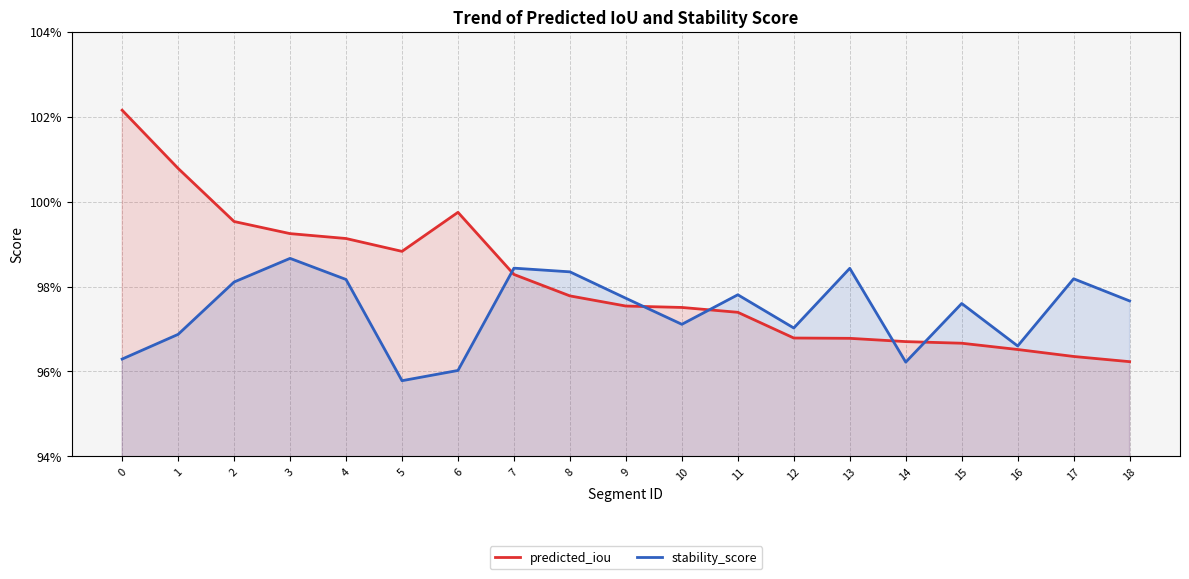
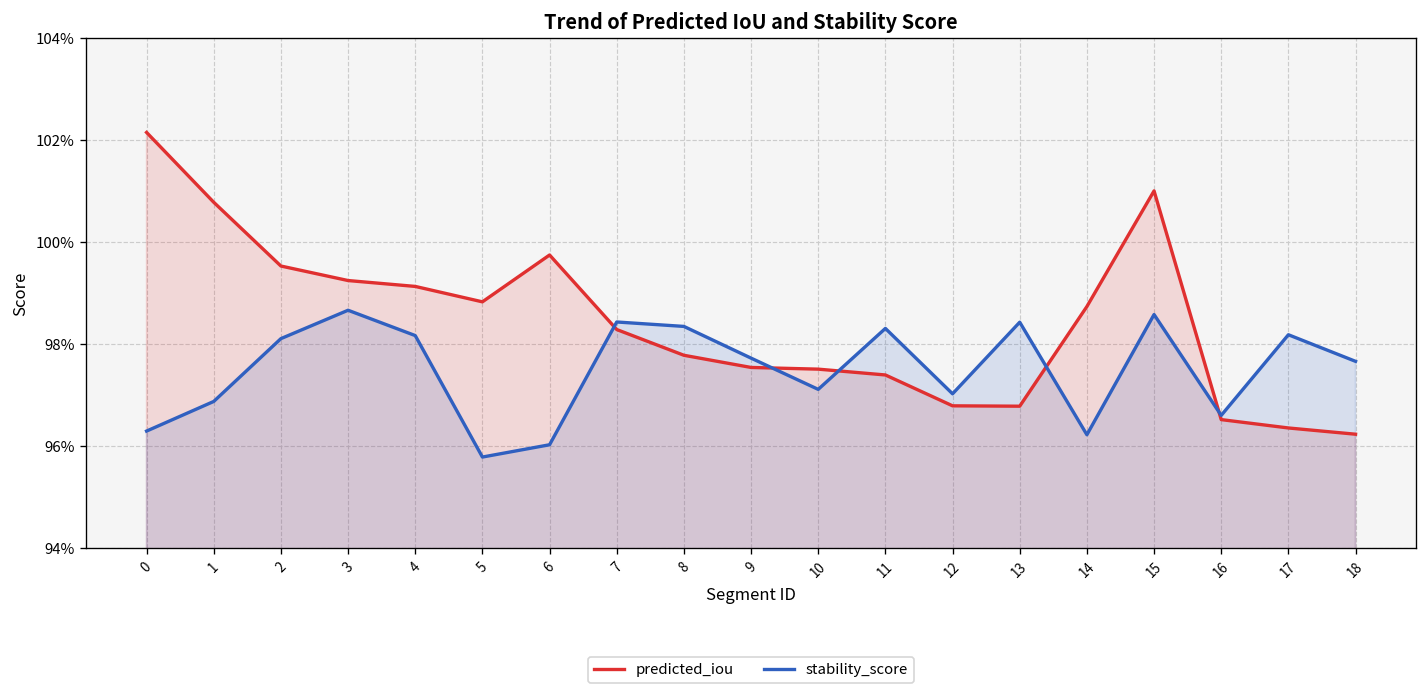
stability_score, 11: 97.8% -> 98.3%
predicted_iou, 14: 96.7% -> 98.7%
predicted_iou, 15: 96.7% -> 101.0%
stability_score, 15: 97.6% -> 98.6%
